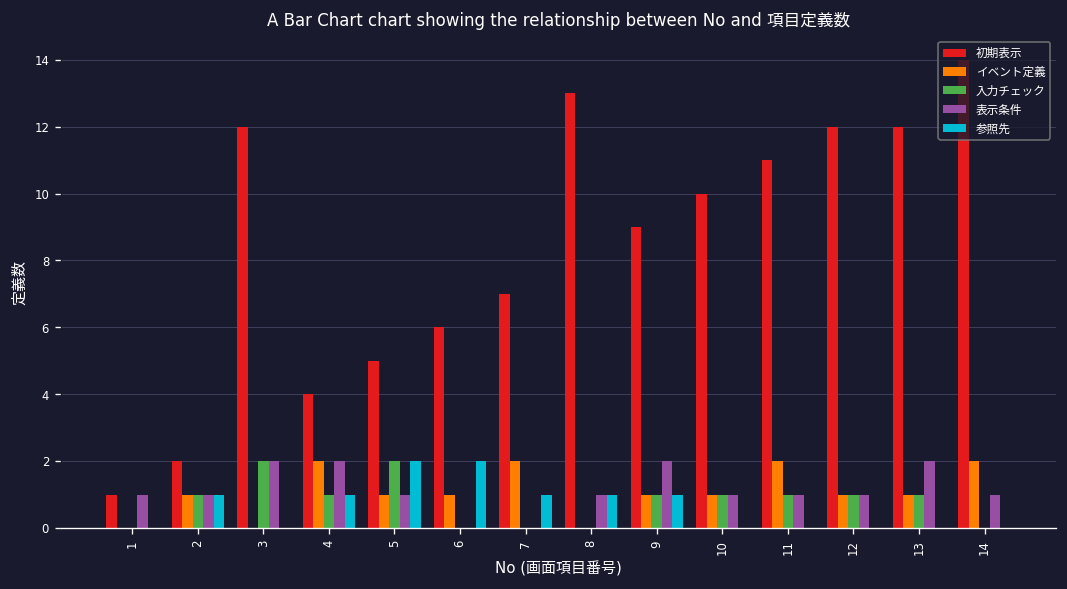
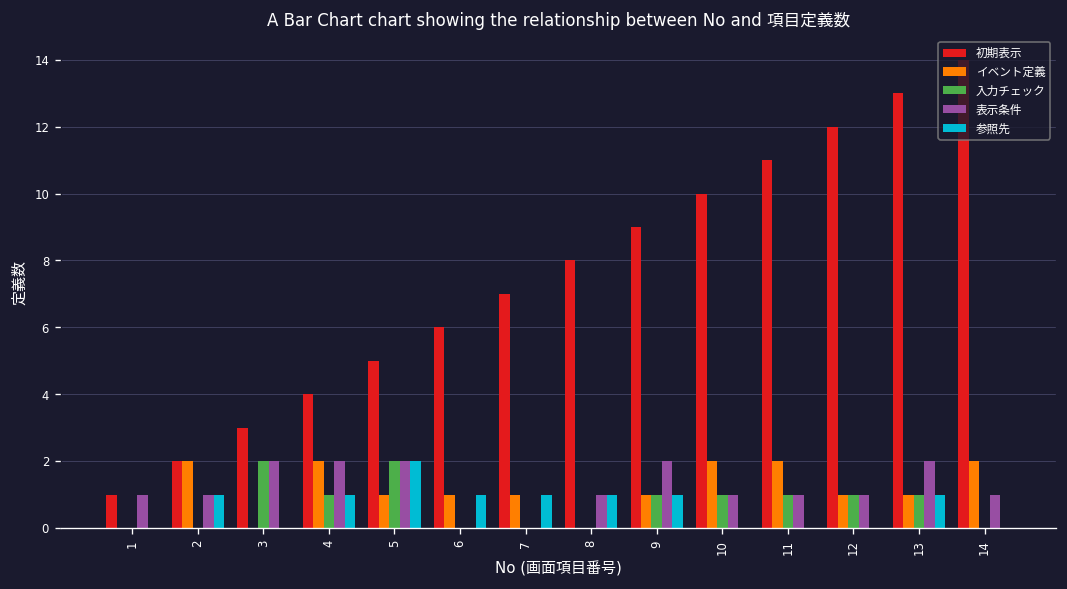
イベント定義, 2: 1 -> 2
入力チェック, 2: 1 -> 0
初期表示, 3: 12 -> 3
表示条件, 5: 1 -> 2
参照先, 6: 2 -> 1
イベント定義, 7: 2 -> 1
初期表示, 8: 13 -> 8
イベント定義, 10: 1 -> 2
初期表示, 13: 12 -> 13
参照先, 13: 0 -> 1
